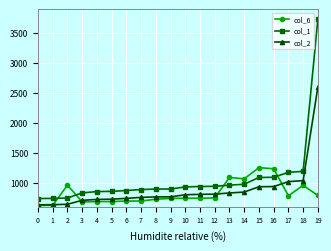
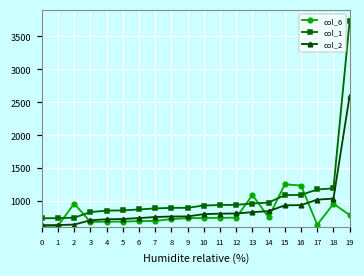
col_6, 14: 1100 -> 800
col_6, 17: 800 -> 600
